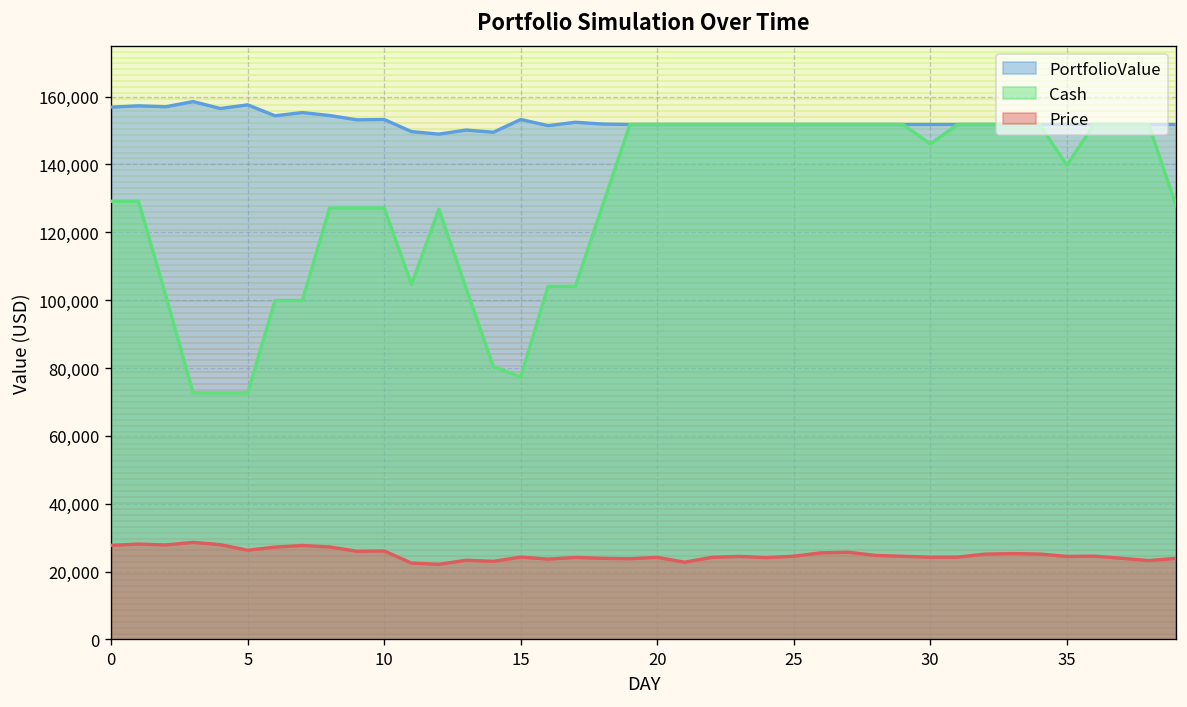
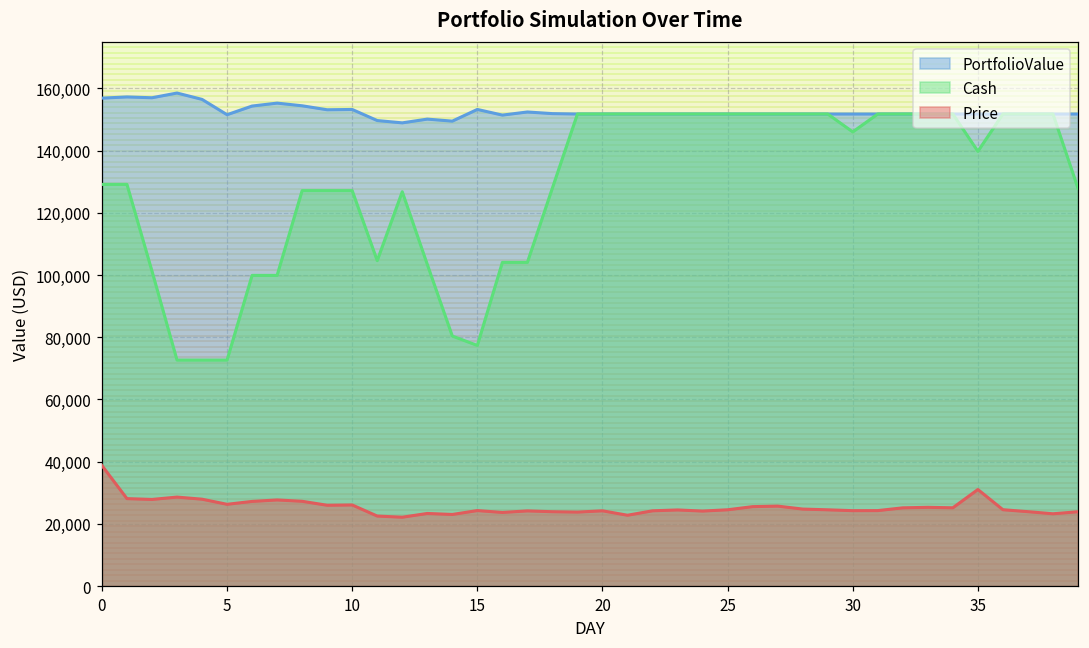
Price, 0: 28,000 -> 39,000
PortfolioValue, 5: 158,000 -> 152,000
Price, 35: 24,000 -> 31,000
